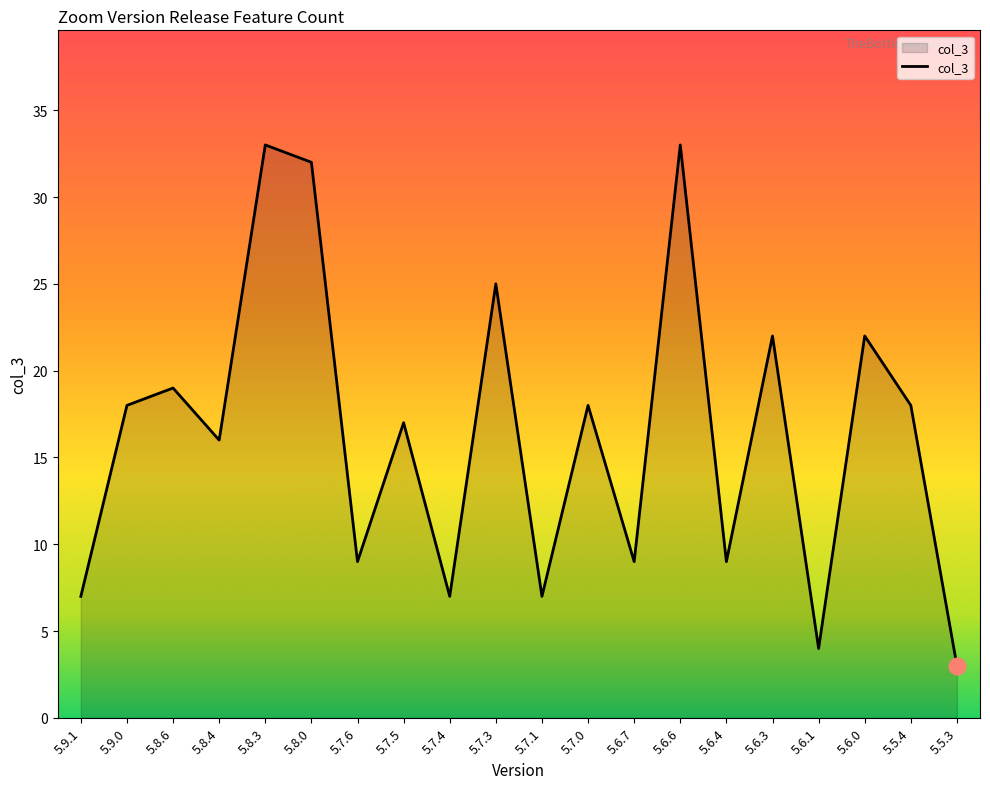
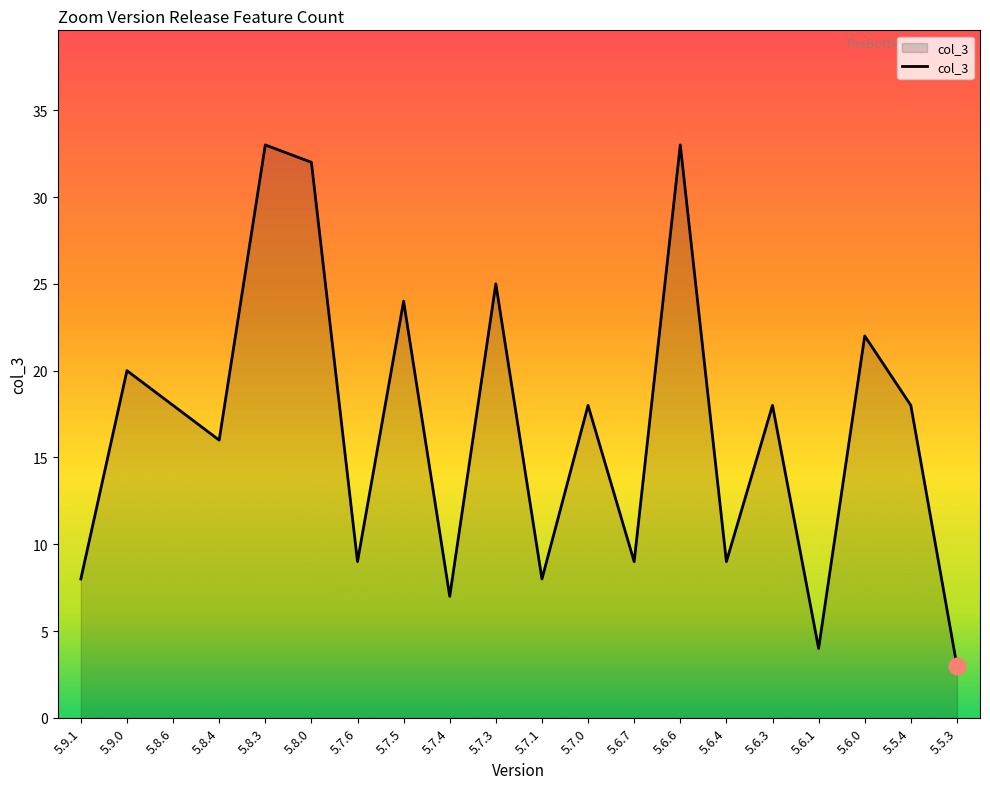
col_3, 5.9.1: 7 -> 8
col_3, 5.9.0: 18 -> 20
col_3, 5.8.6: 19 -> 18
col_3, 5.7.5: 17 -> 24
col_3, 5.7.1: 7 -> 8
col_3, 5.6.3: 22 -> 18
